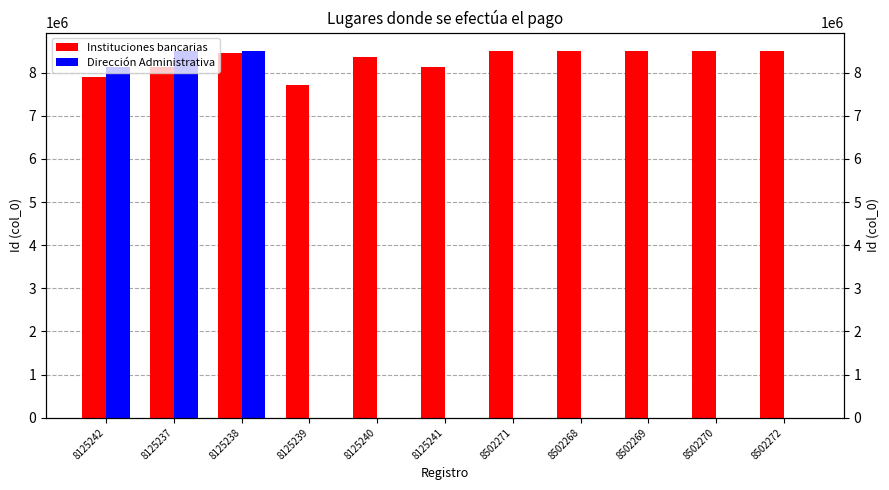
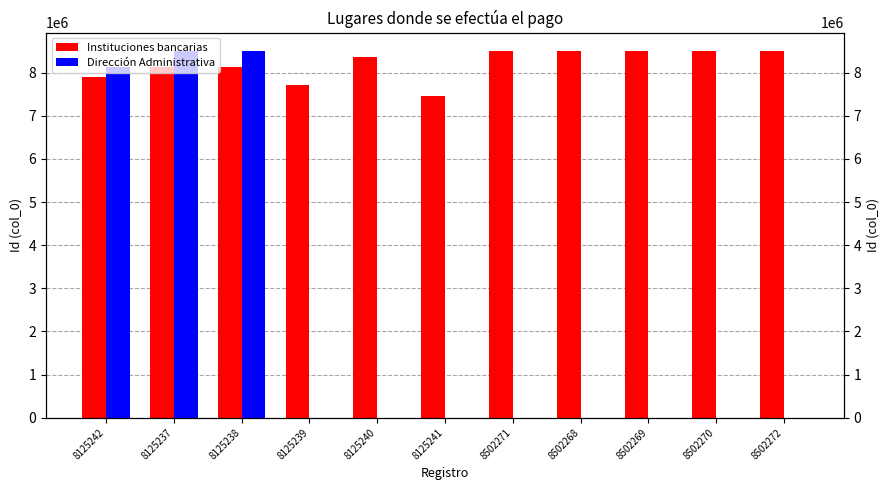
Instituciones bancarias, 8125238: 8500000 -> 8100000
Instituciones bancarias, 8125241: 8100000 -> 7500000
